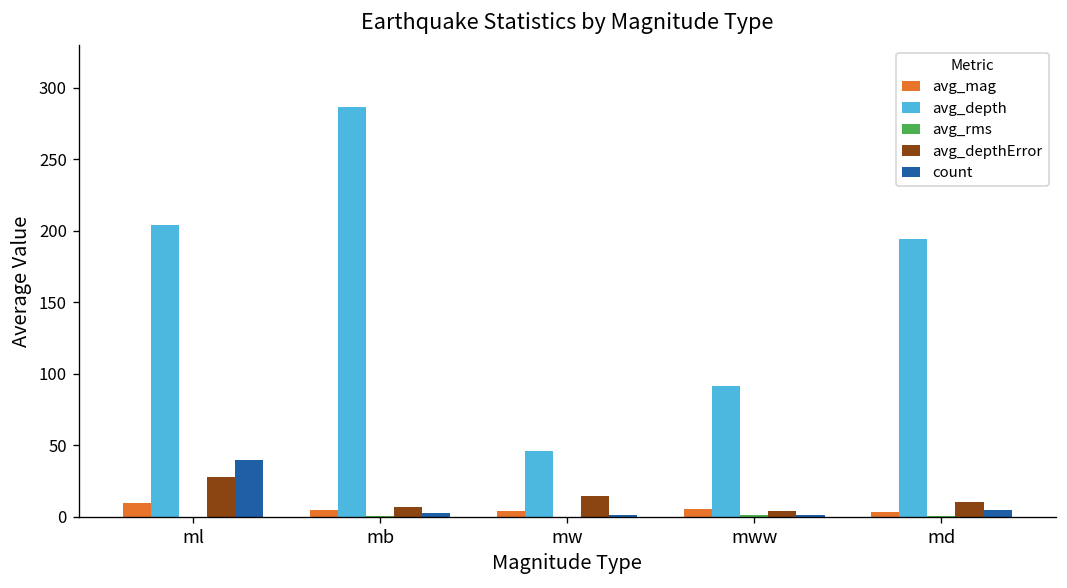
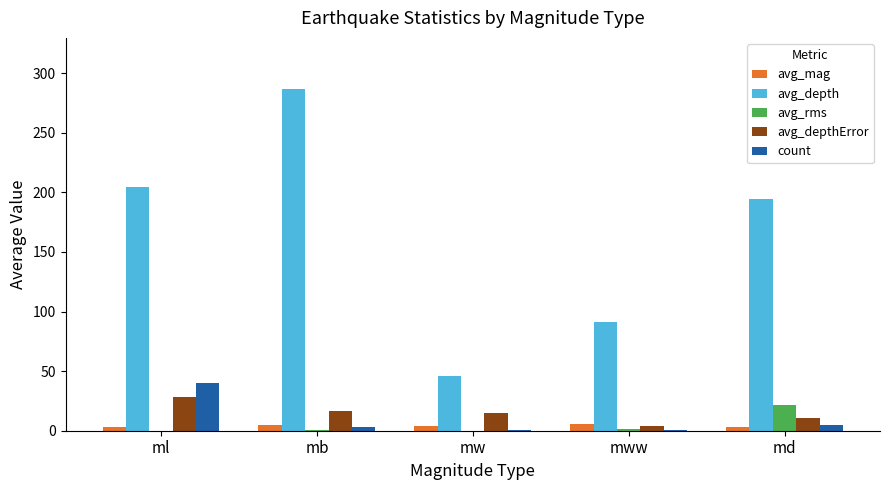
avg_mag, ml: 10 -> 3
avg_depthError, mb: 7 -> 17
avg_rms, md: 0 -> 21
